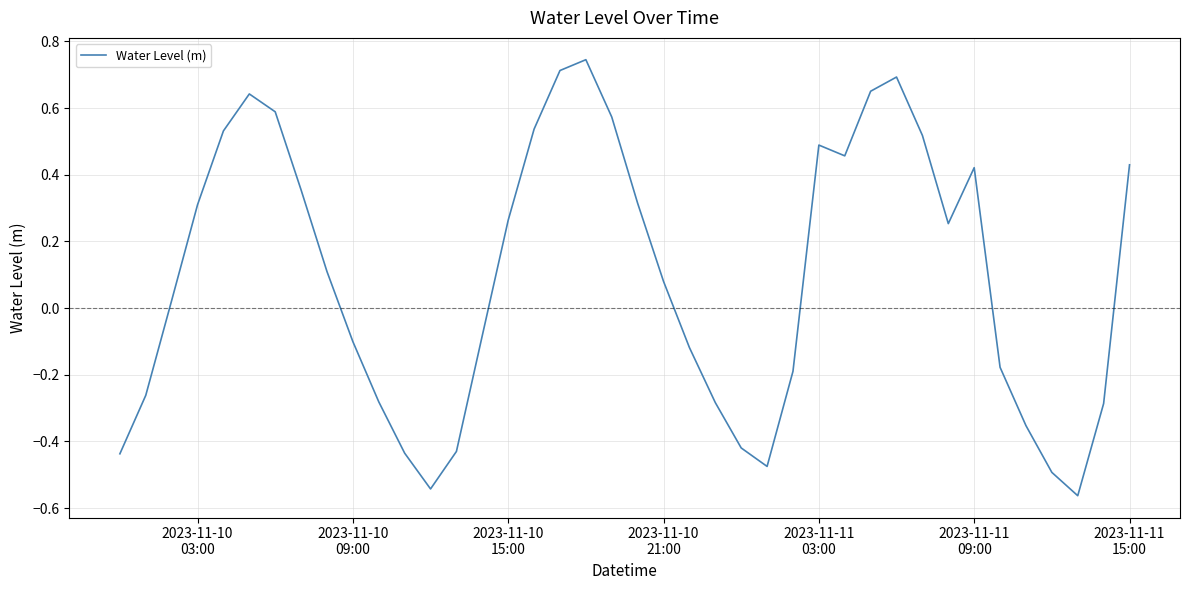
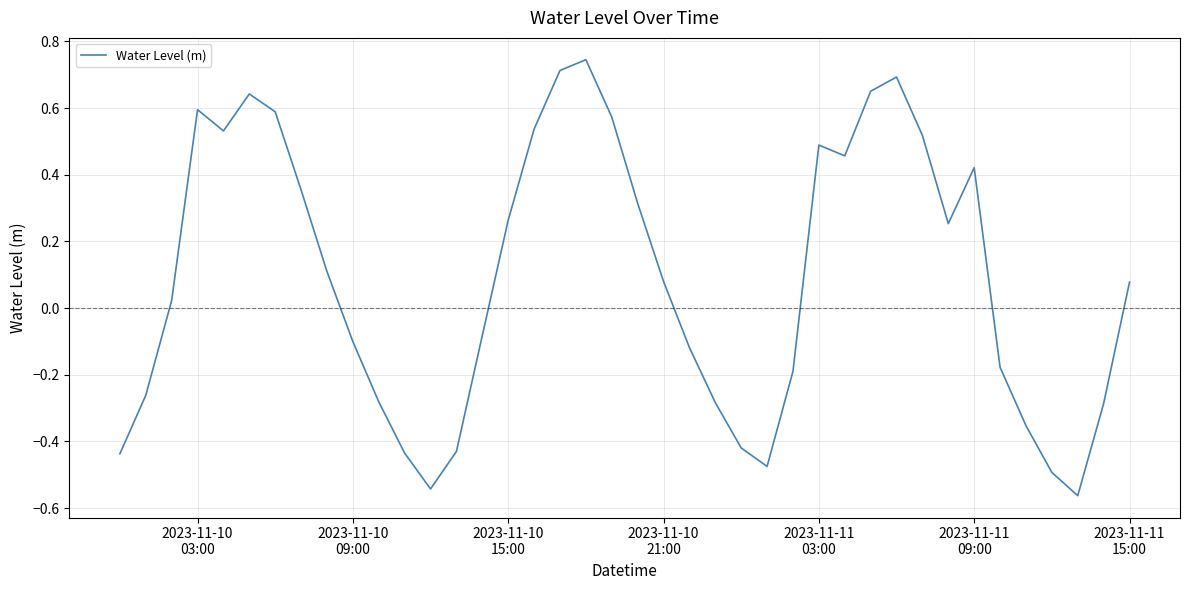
2023-11-10 03:00: 0.31 -> 0.60
2023-11-11 15:00: 0.43 -> 0.08
